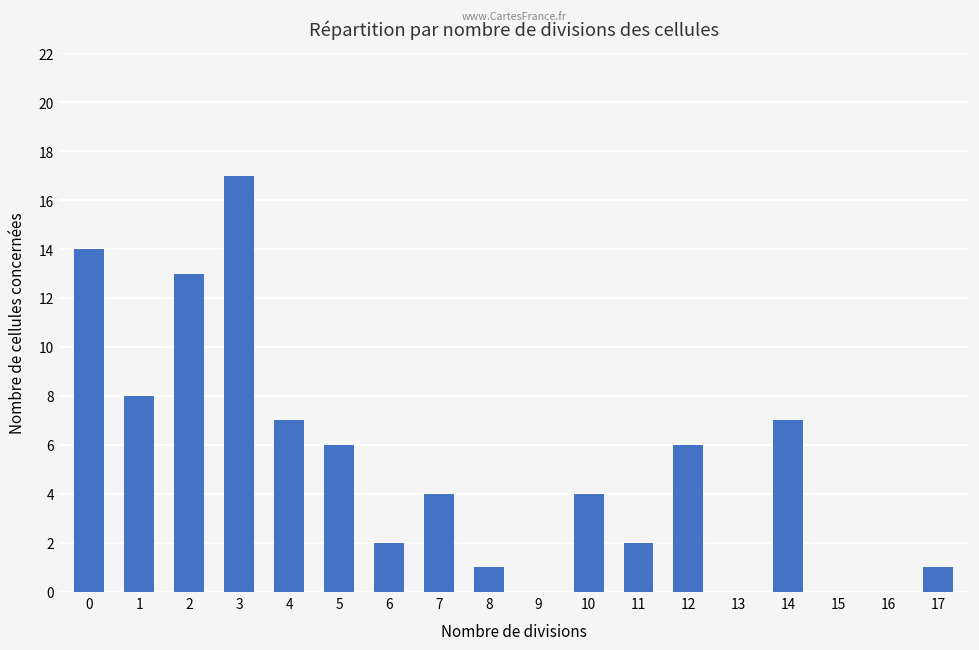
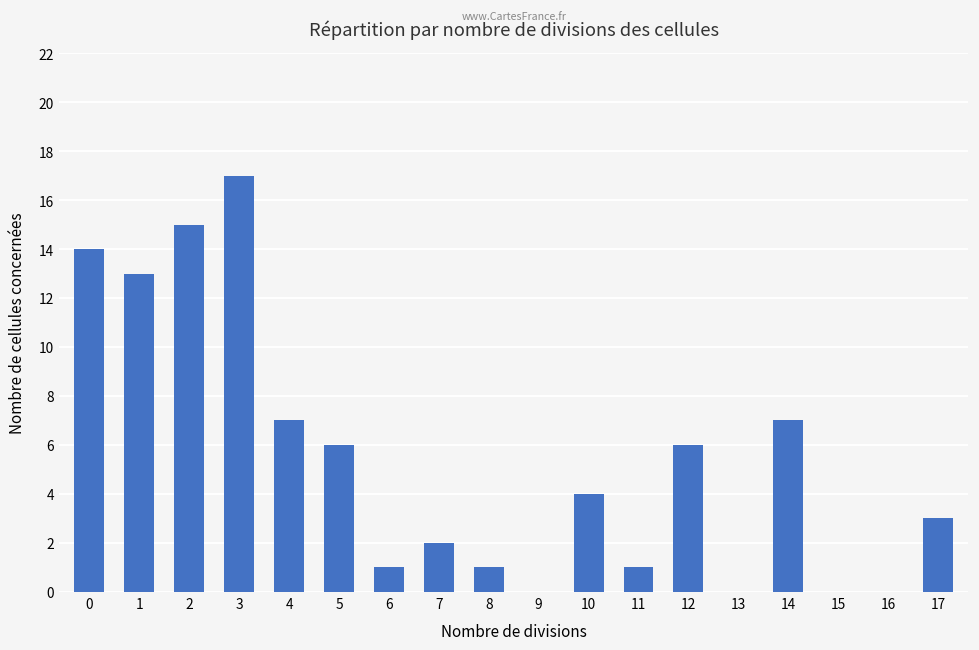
1: 8 -> 13
2: 13 -> 15
6: 2 -> 1
7: 4 -> 2
11: 2 -> 1
17: 1 -> 3
